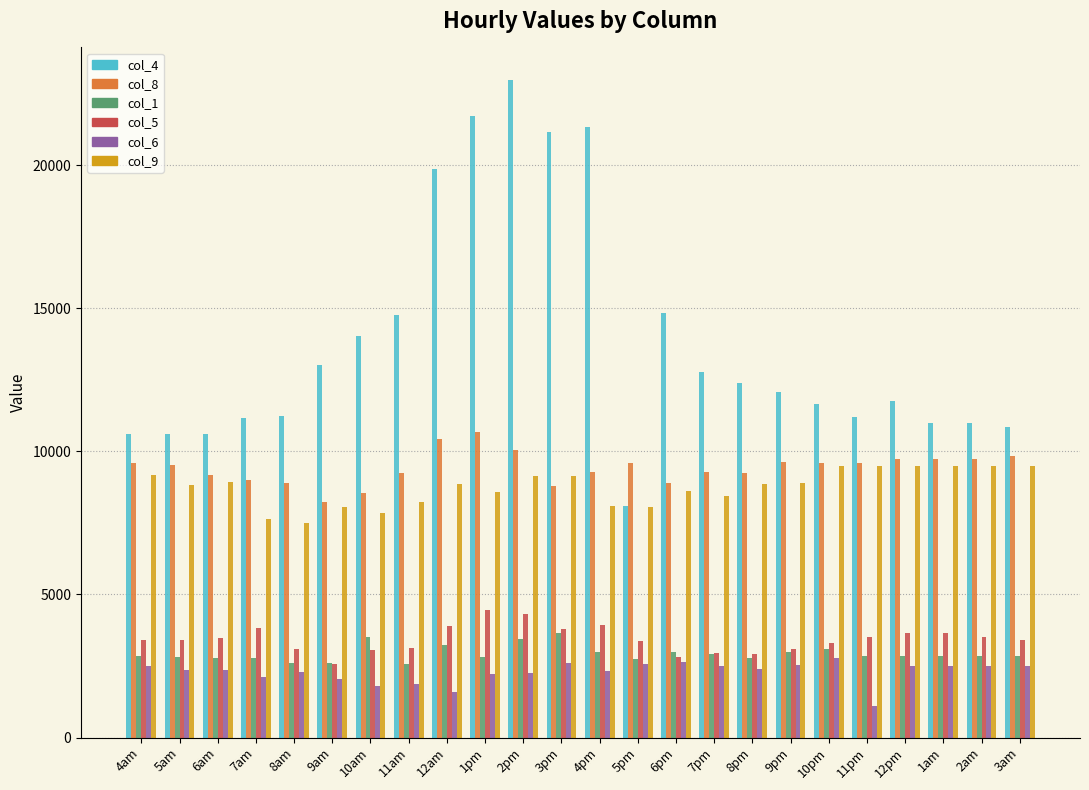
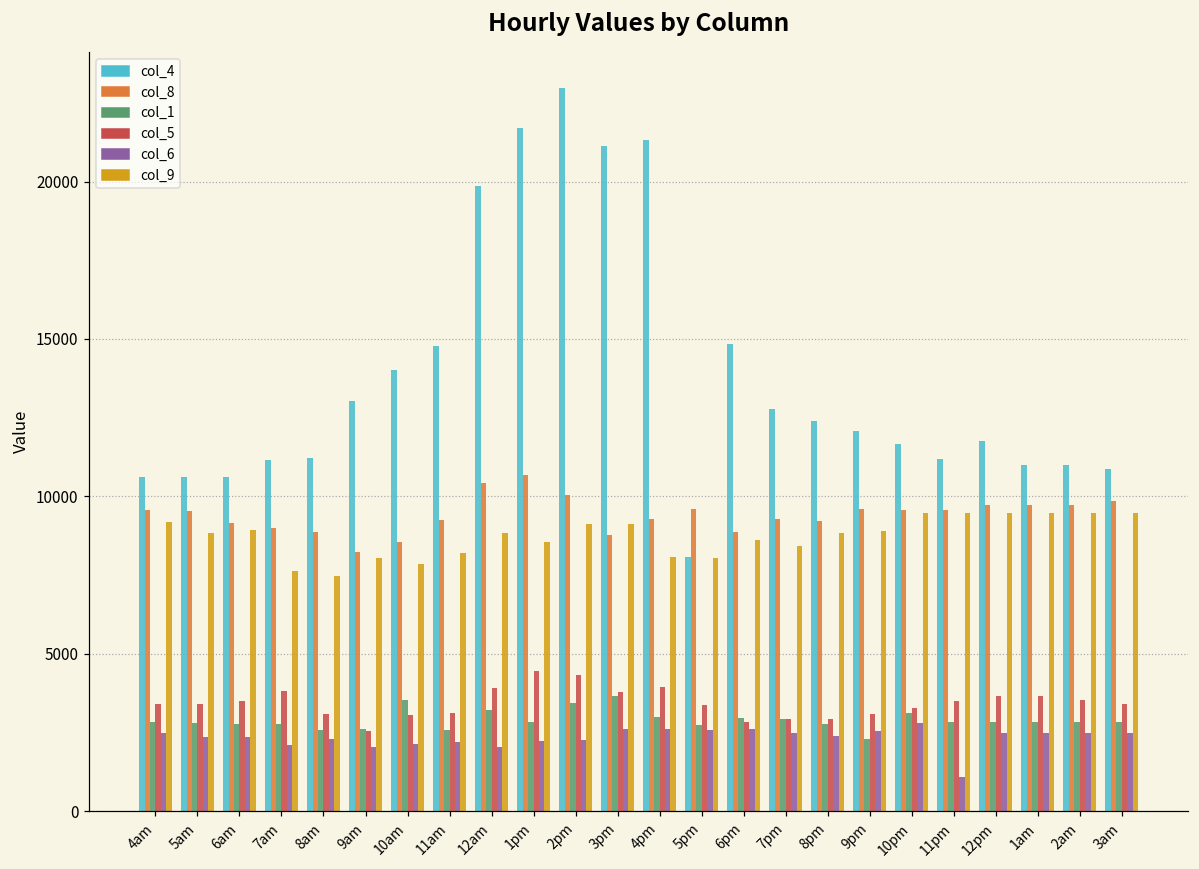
col_6, 10am: 1800 -> 2100
col_6, 11am: 1900 -> 2200
col_6, 12am: 1600 -> 2100
col_6, 4pm: 2300 -> 2600
col_1, 9pm: 3000 -> 2300
